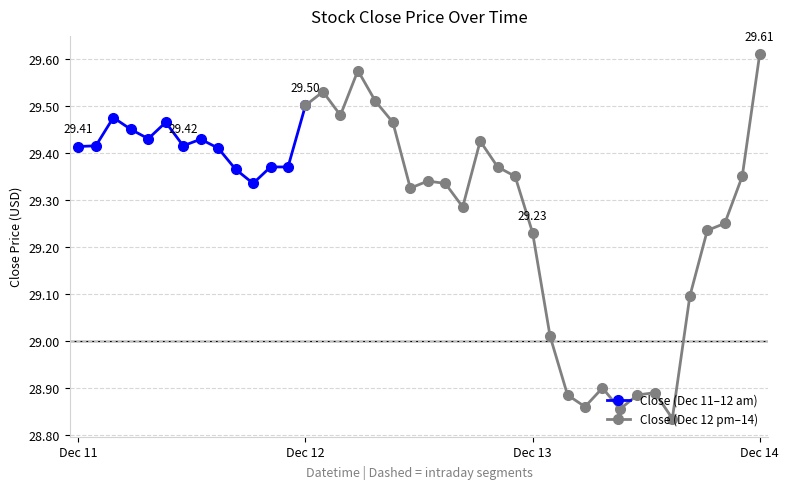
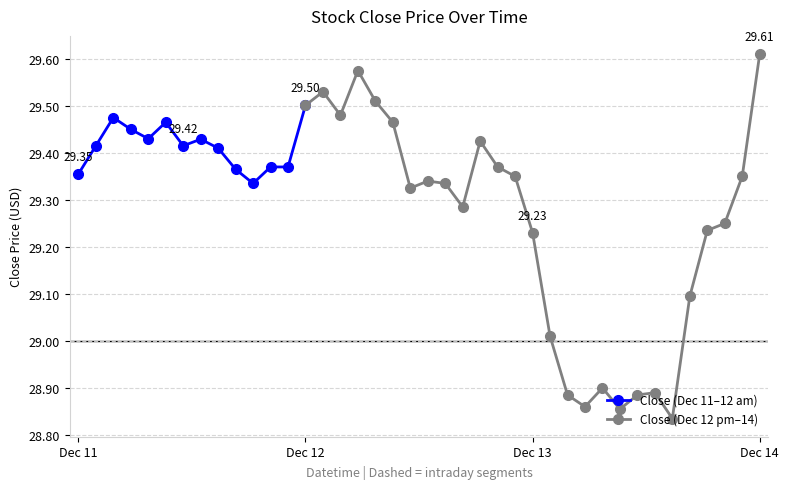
Close (Dec 11–12 am), Dec 11: 29.41 -> 29.35
